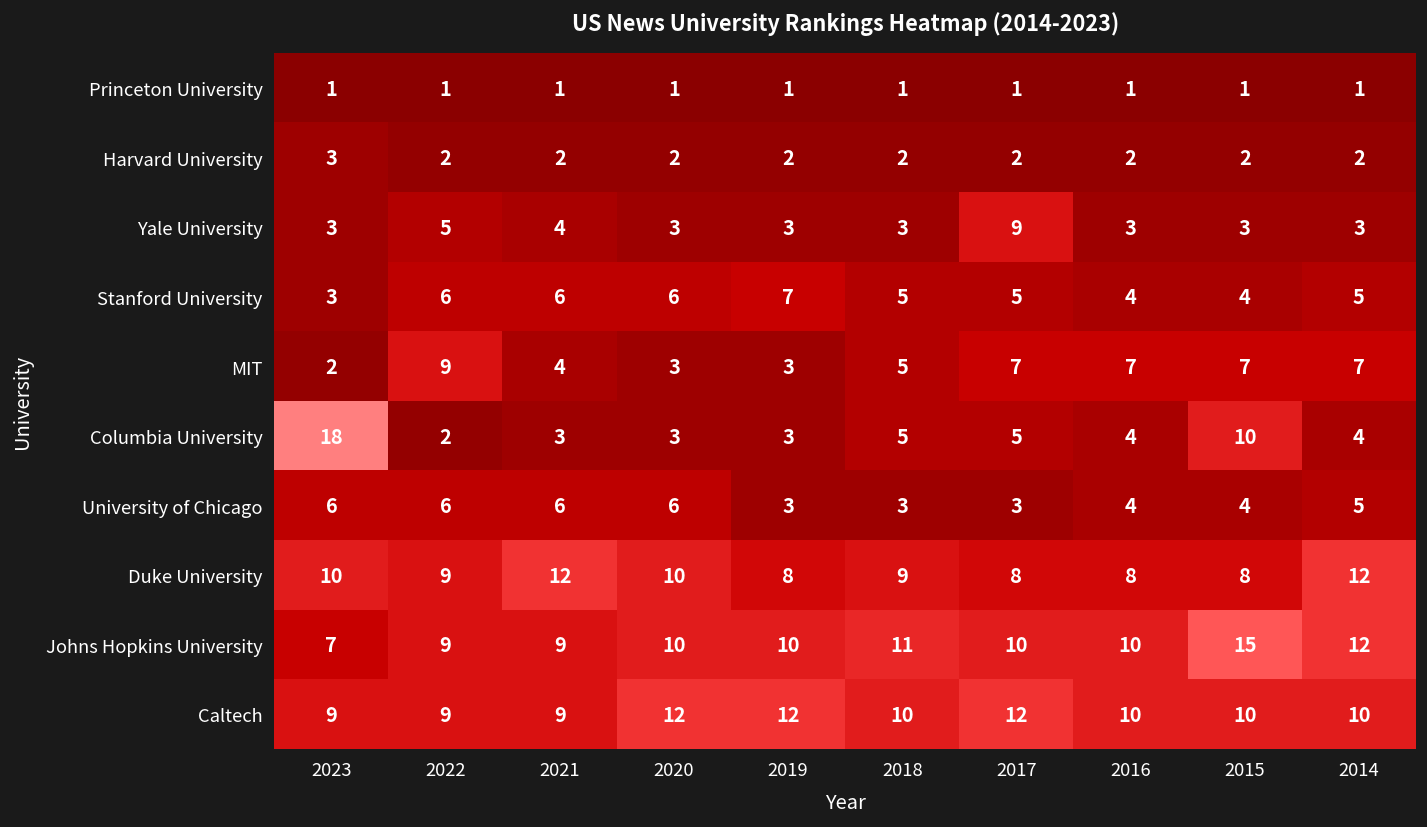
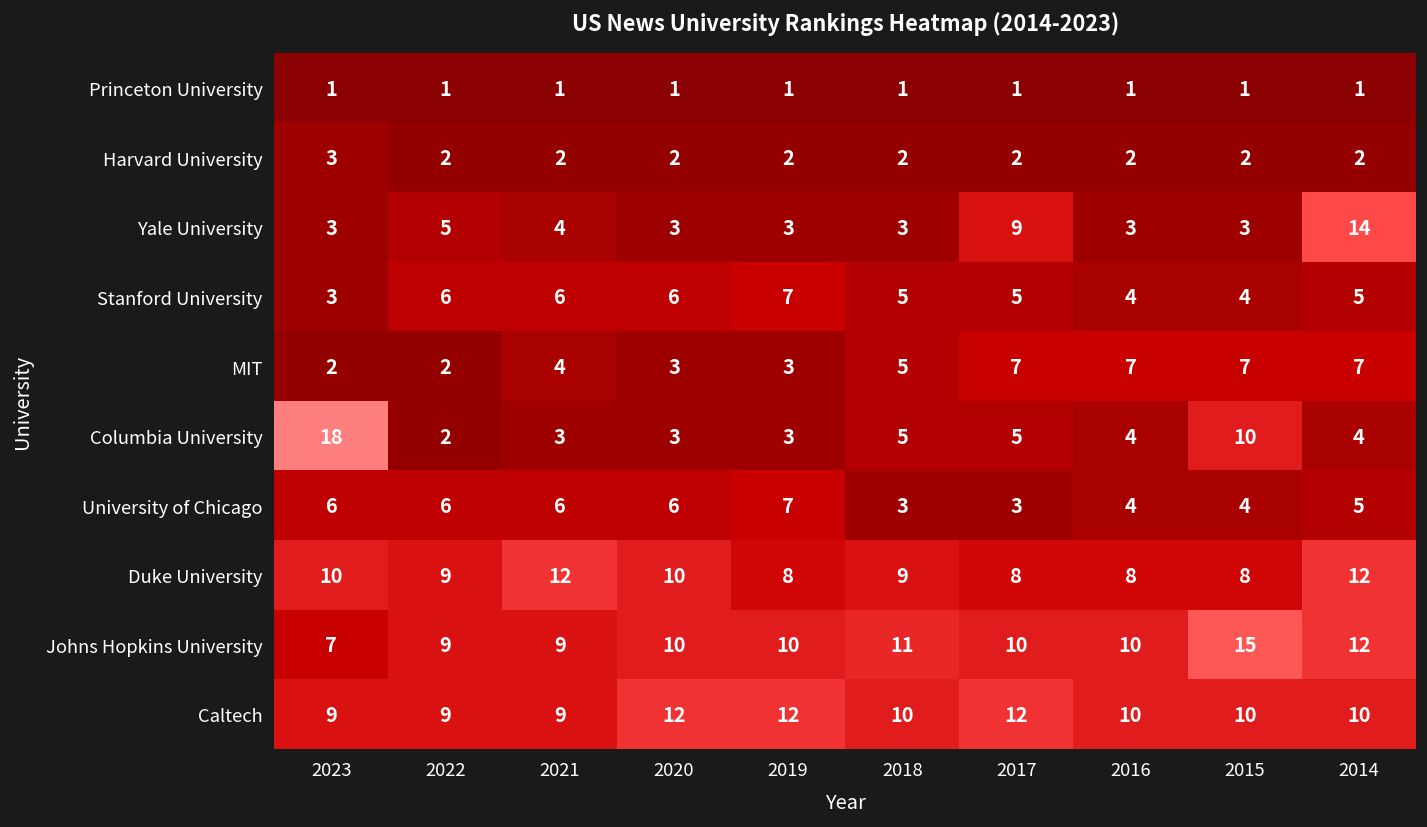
Yale University, 2014: 3 -> 14
MIT, 2022: 9 -> 2
University of Chicago, 2019: 3 -> 7
